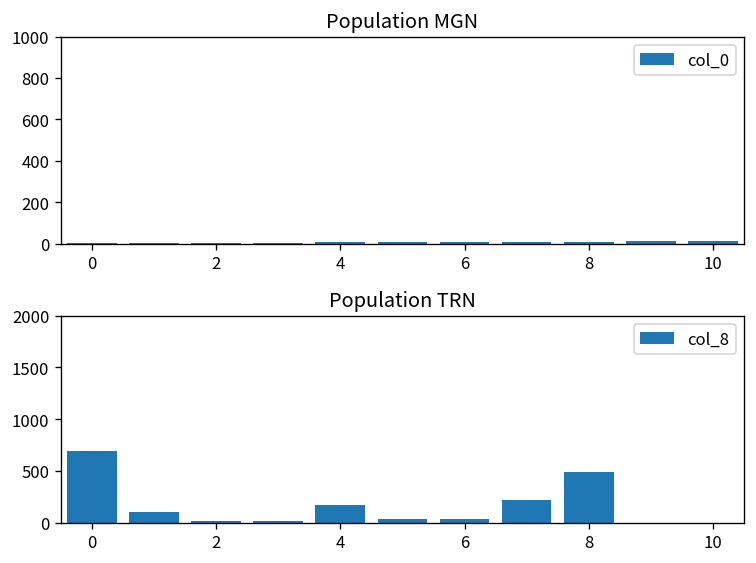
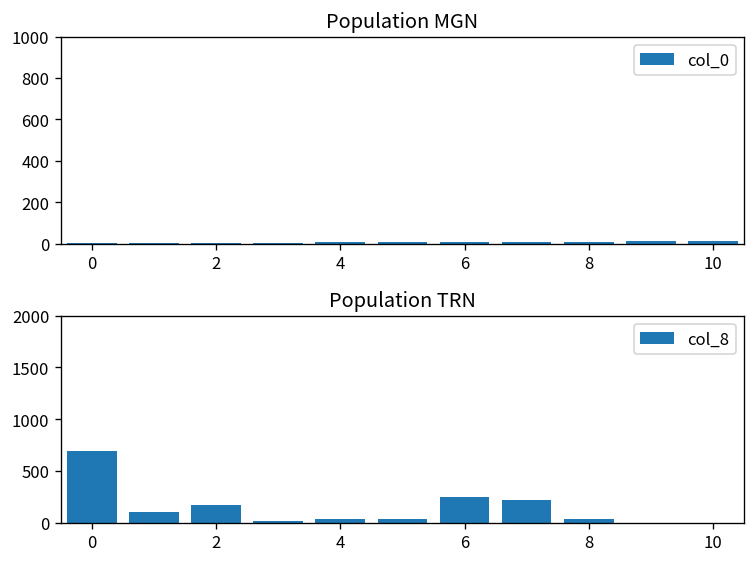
Population TRN, 2: 0 -> 200
Population TRN, 4: 200 -> 0
Population TRN, 6: 0 -> 200
Population TRN, 8: 500 -> 0
